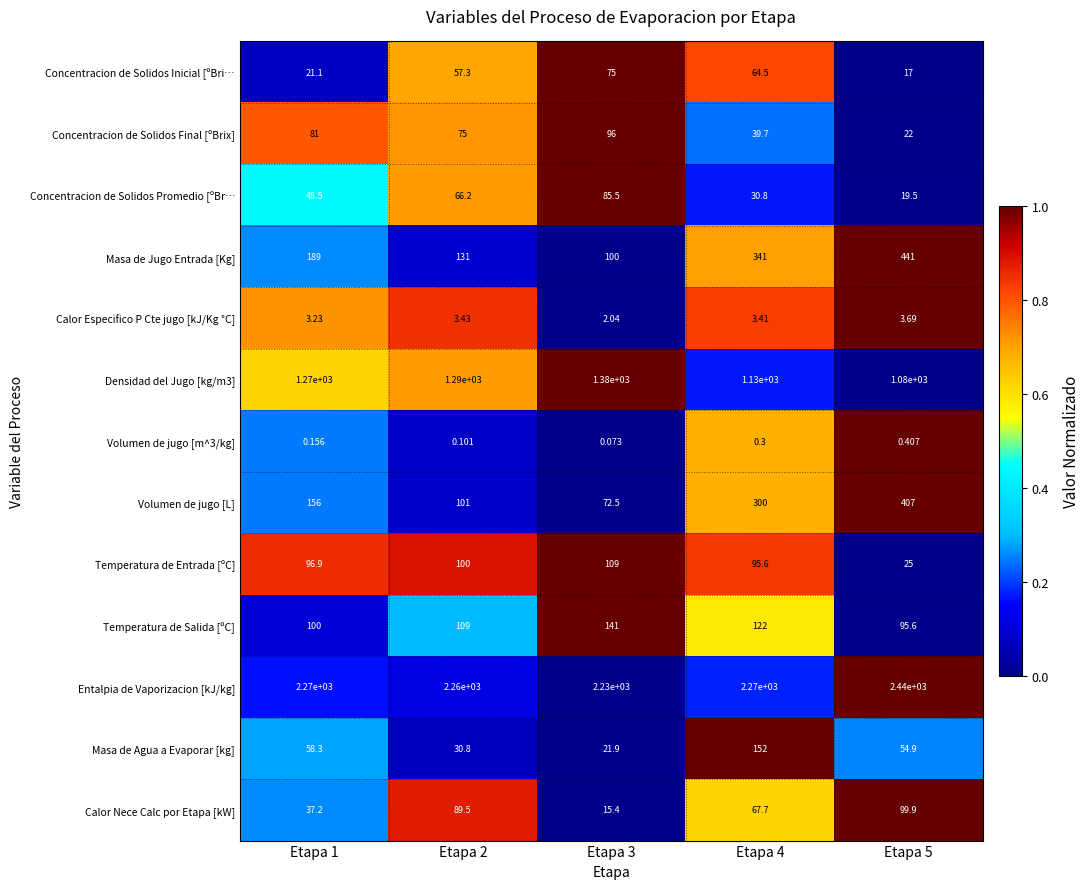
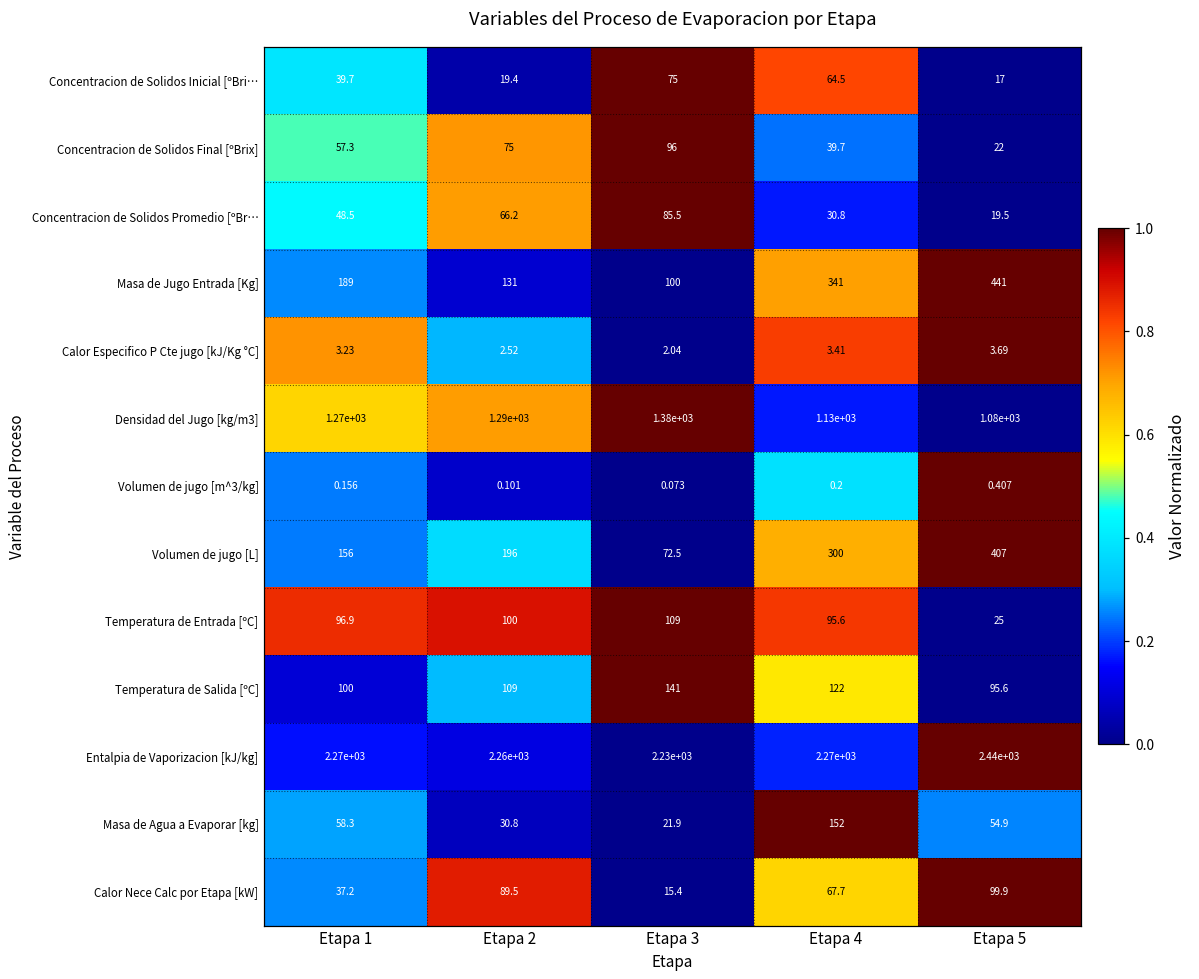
Concentracion de Solidos Inicial [ºBri…, Etapa 1: 21.1 -> 39.7
Concentracion de Solidos Inicial [ºBri…, Etapa 2: 57.3 -> 19.4
Concentracion de Solidos Final [ºBrix], Etapa 1: 81 -> 57.3
Calor Especifico P Cte jugo [kJ/Kg °C], Etapa 2: 3.43 -> 2.52
Volumen de jugo [m^3/kg], Etapa 4: 0.3 -> 0.2
Volumen de jugo [L], Etapa 2: 101 -> 196
